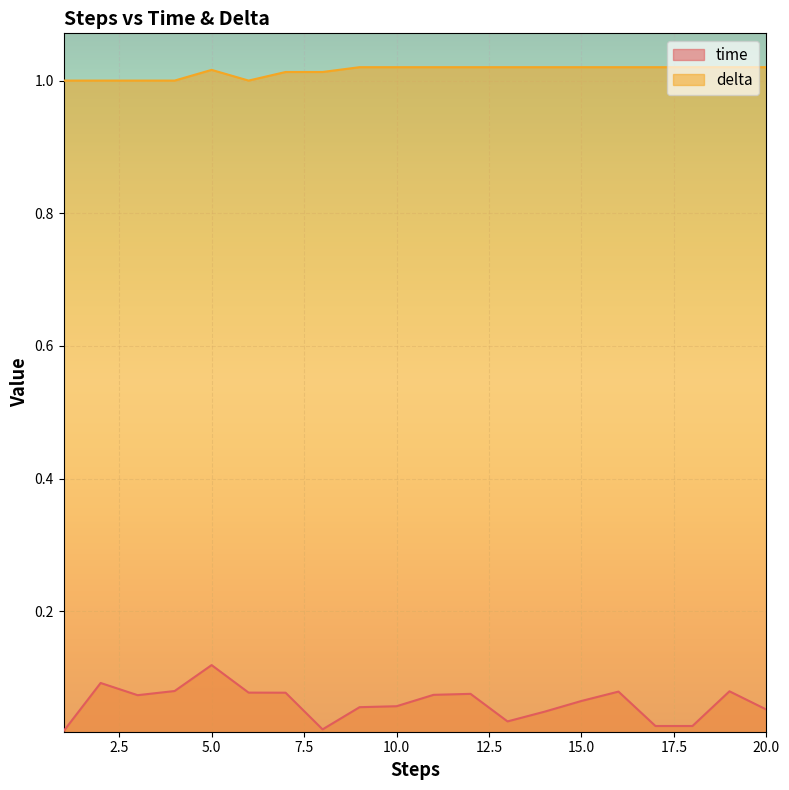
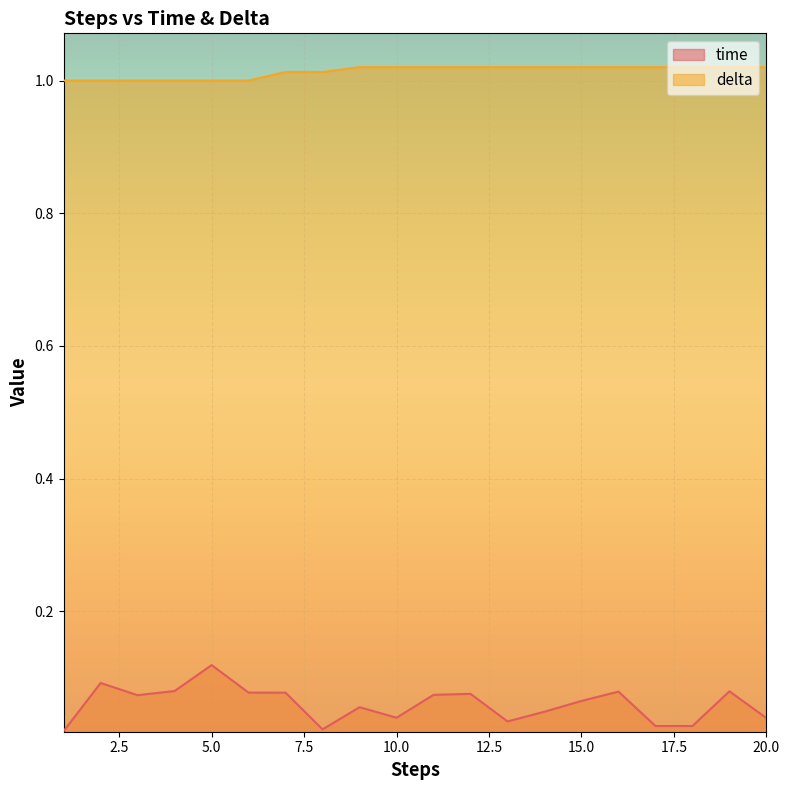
delta, 5.0: 1.02 -> 1.00
time, 10.0: 0.06 -> 0.04
time, 20.0: 0.05 -> 0.04
